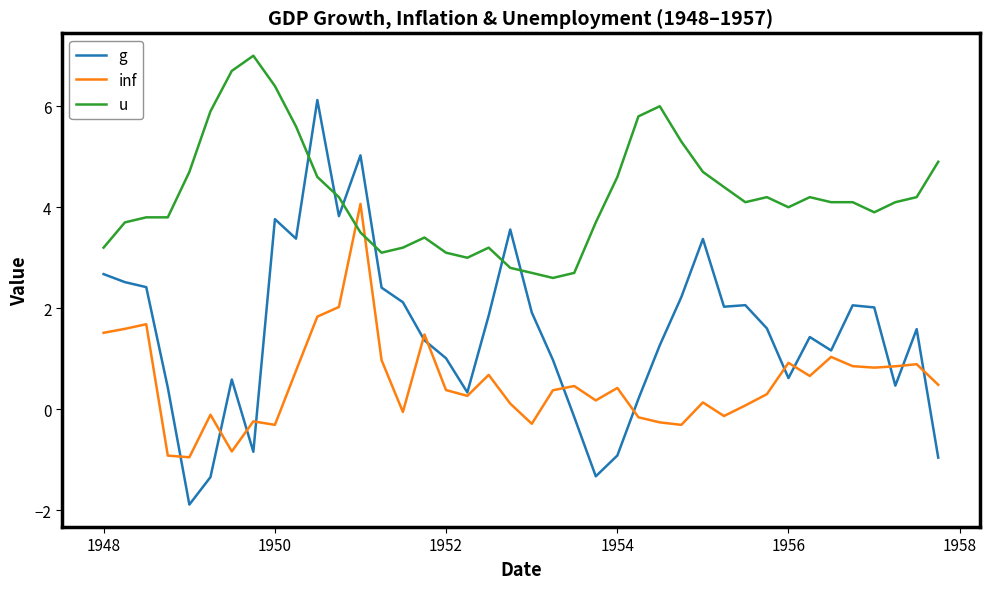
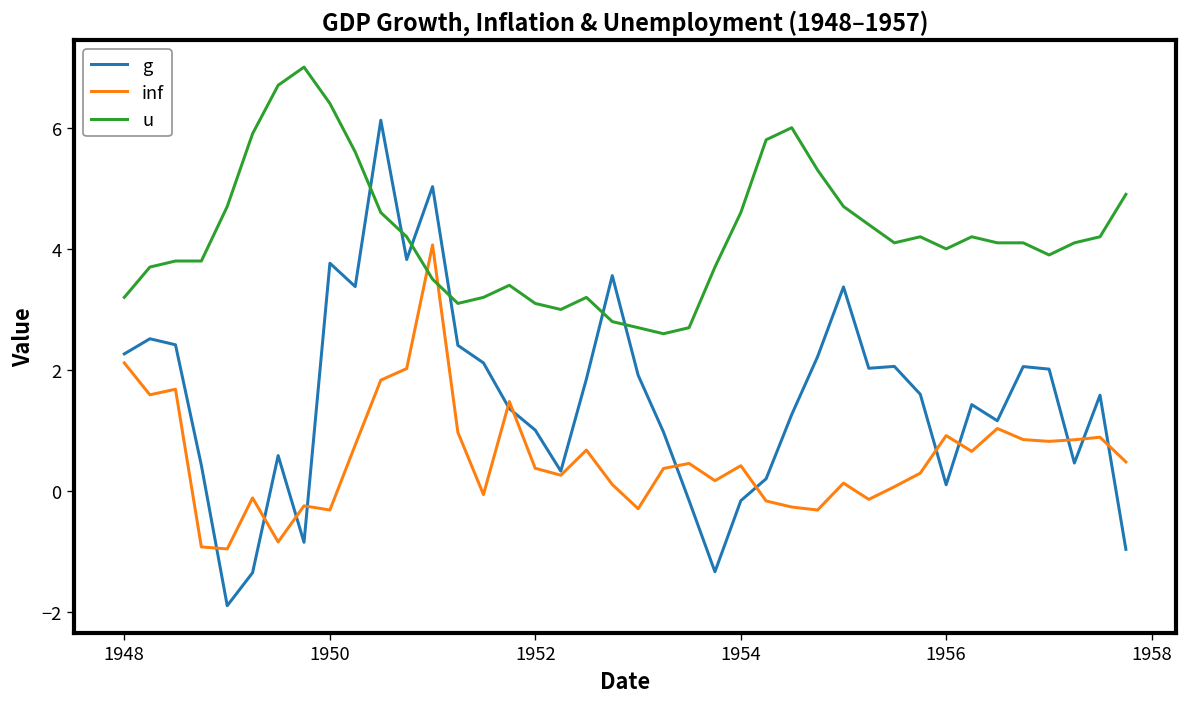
g, 1948: 2.7 -> 2.3
inf, 1948: 1.5 -> 2.1
g, 1954: -0.9 -> -0.2
g, 1956: 0.6 -> 0.1
